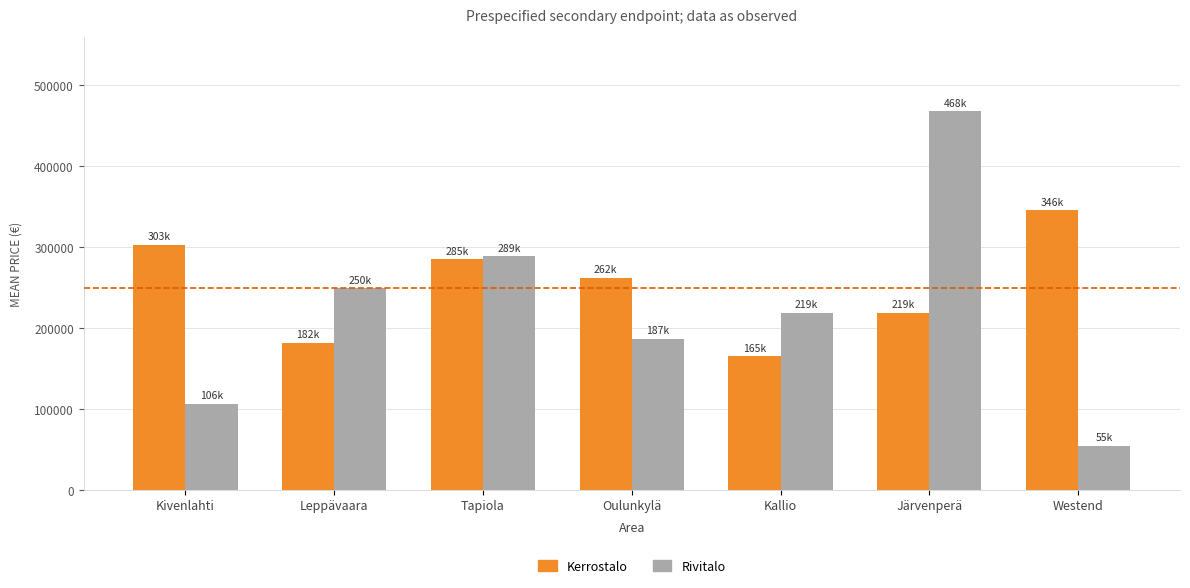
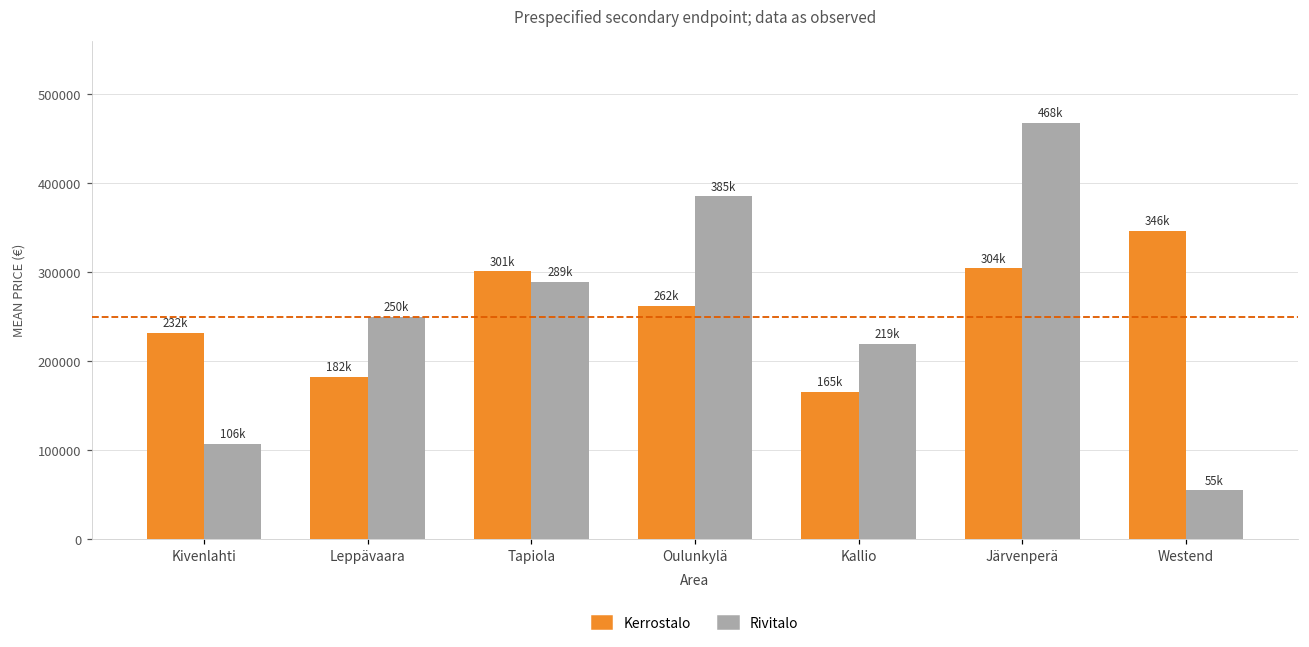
Kerrostalo, Kivenlahti: 303k -> 232k
Kerrostalo, Tapiola: 285k -> 301k
Rivitalo, Oulunkylä: 187k -> 385k
Kerrostalo, Järvenperä: 219k -> 304k
